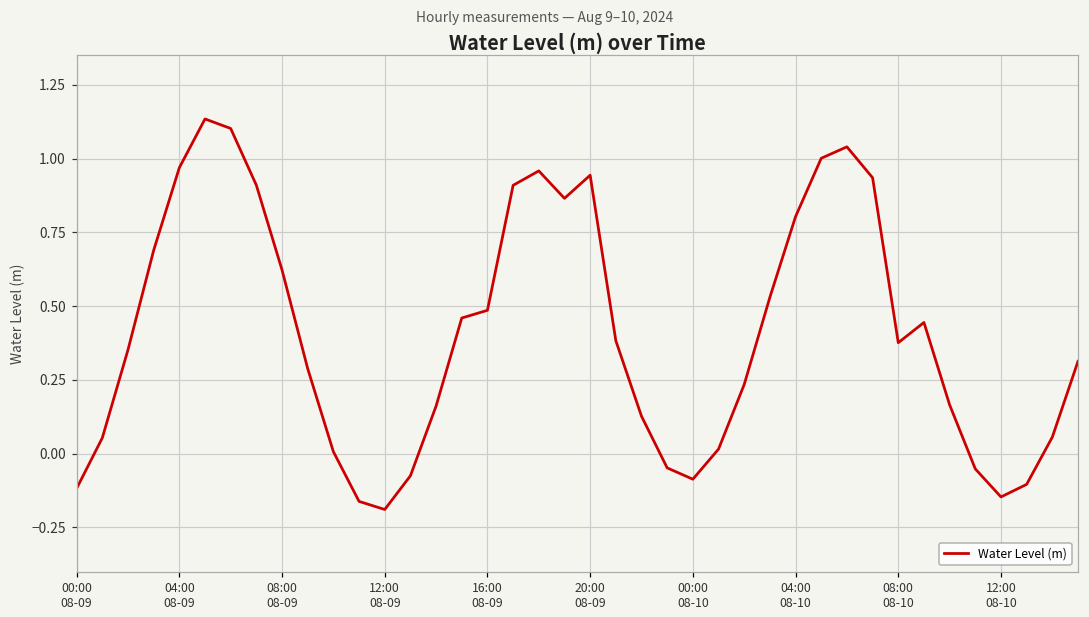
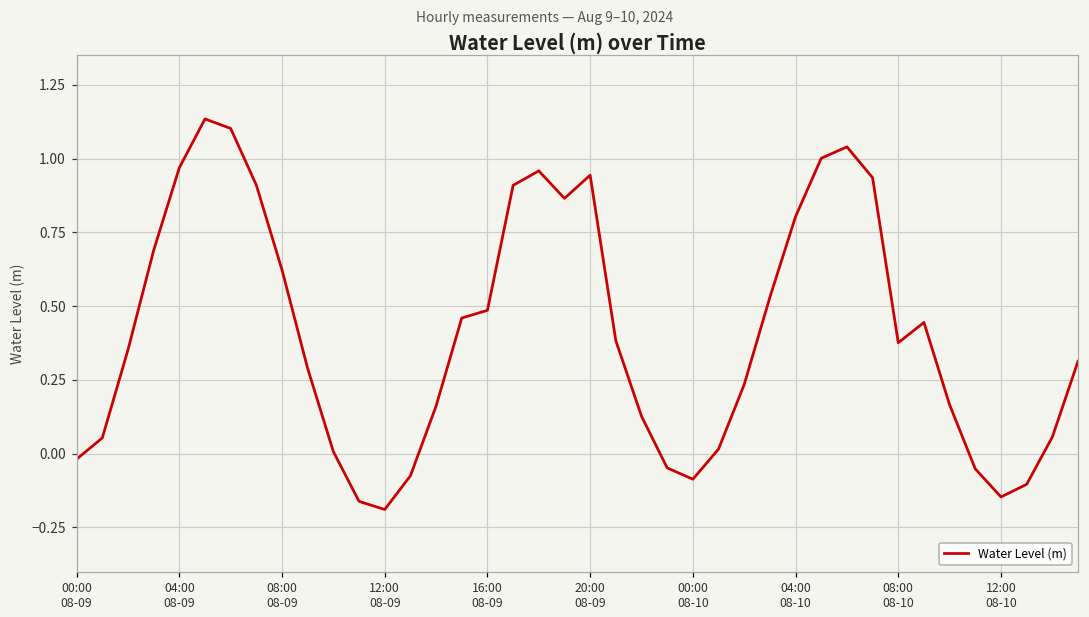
00:00 08-09: -0.12 -> -0.02
